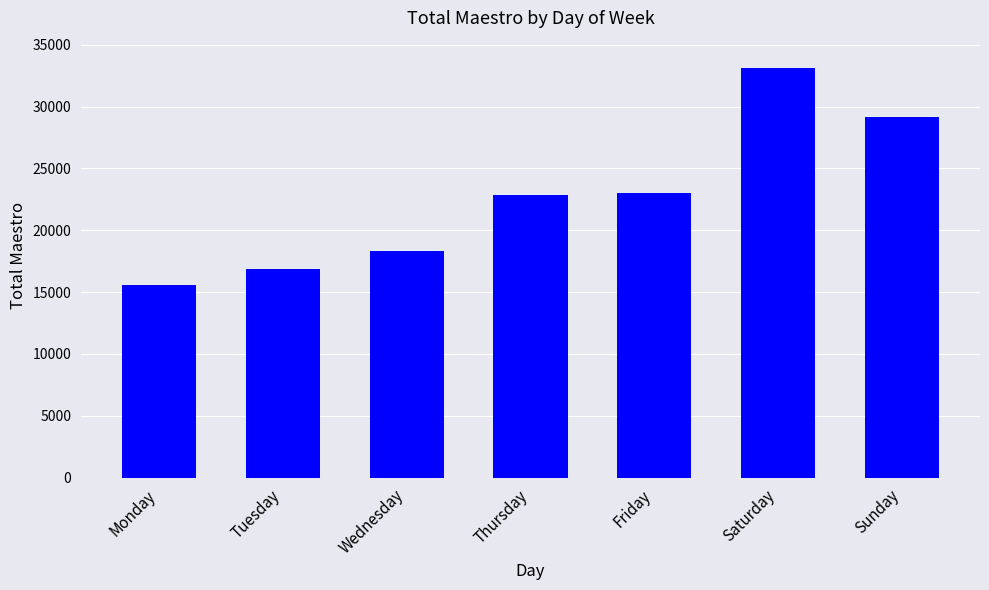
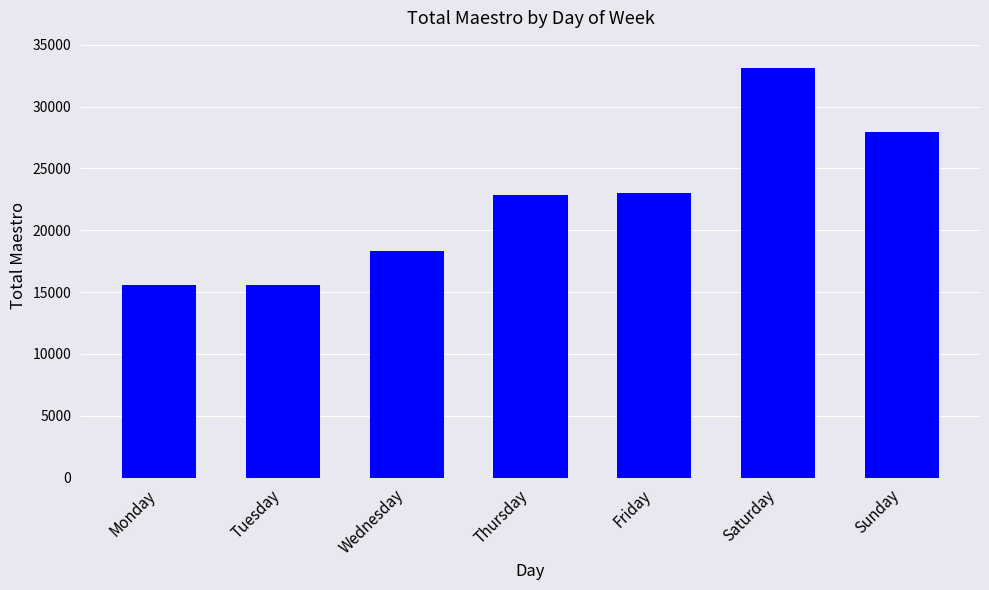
Tuesday: 16900 -> 15600
Sunday: 29200 -> 28000
